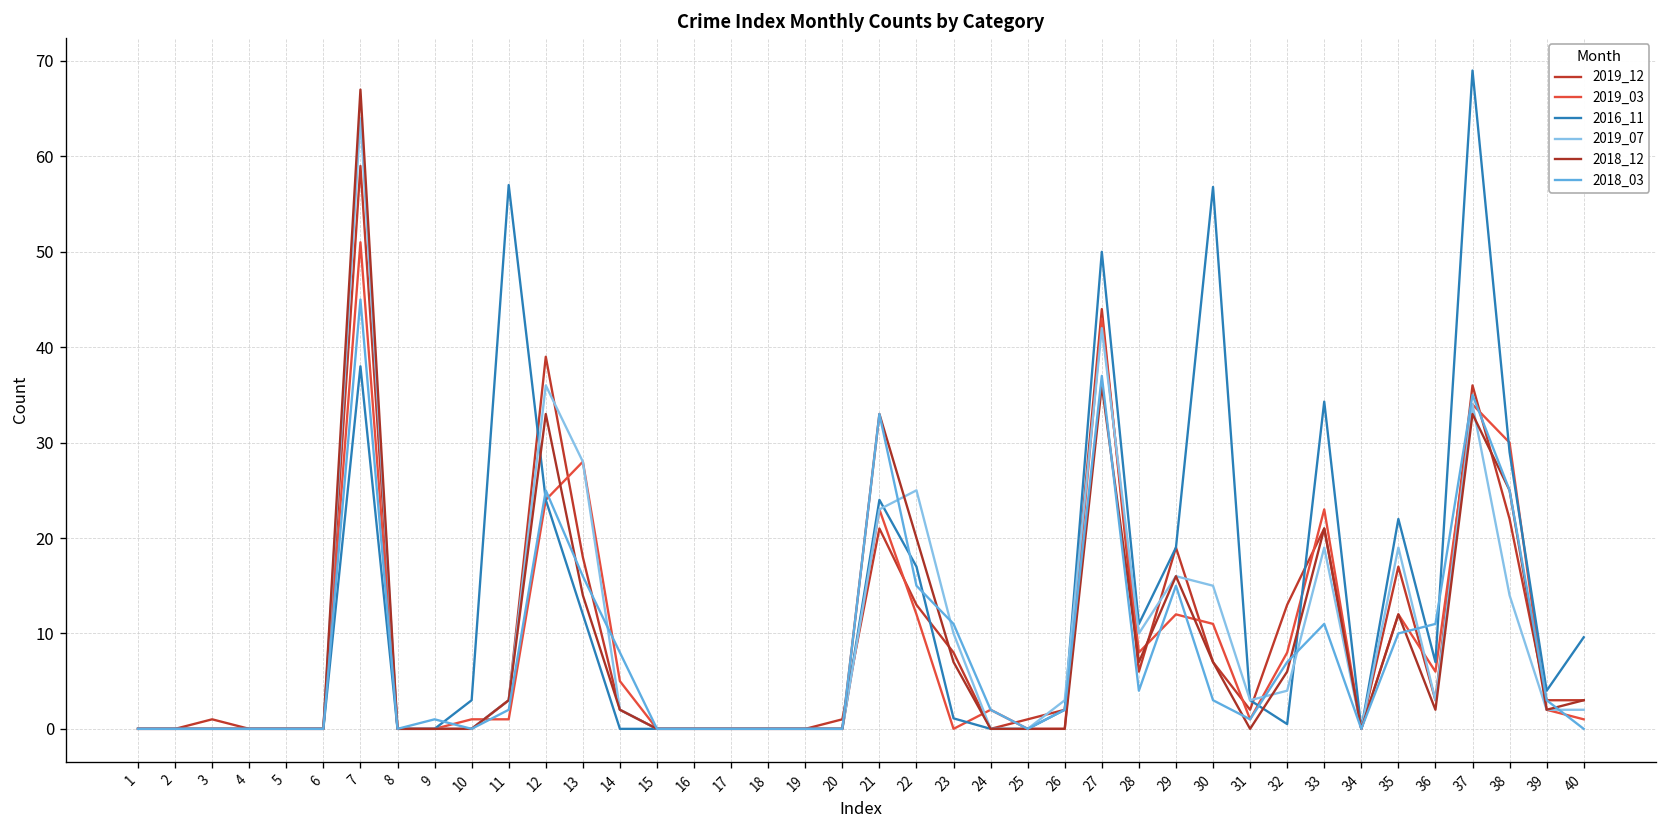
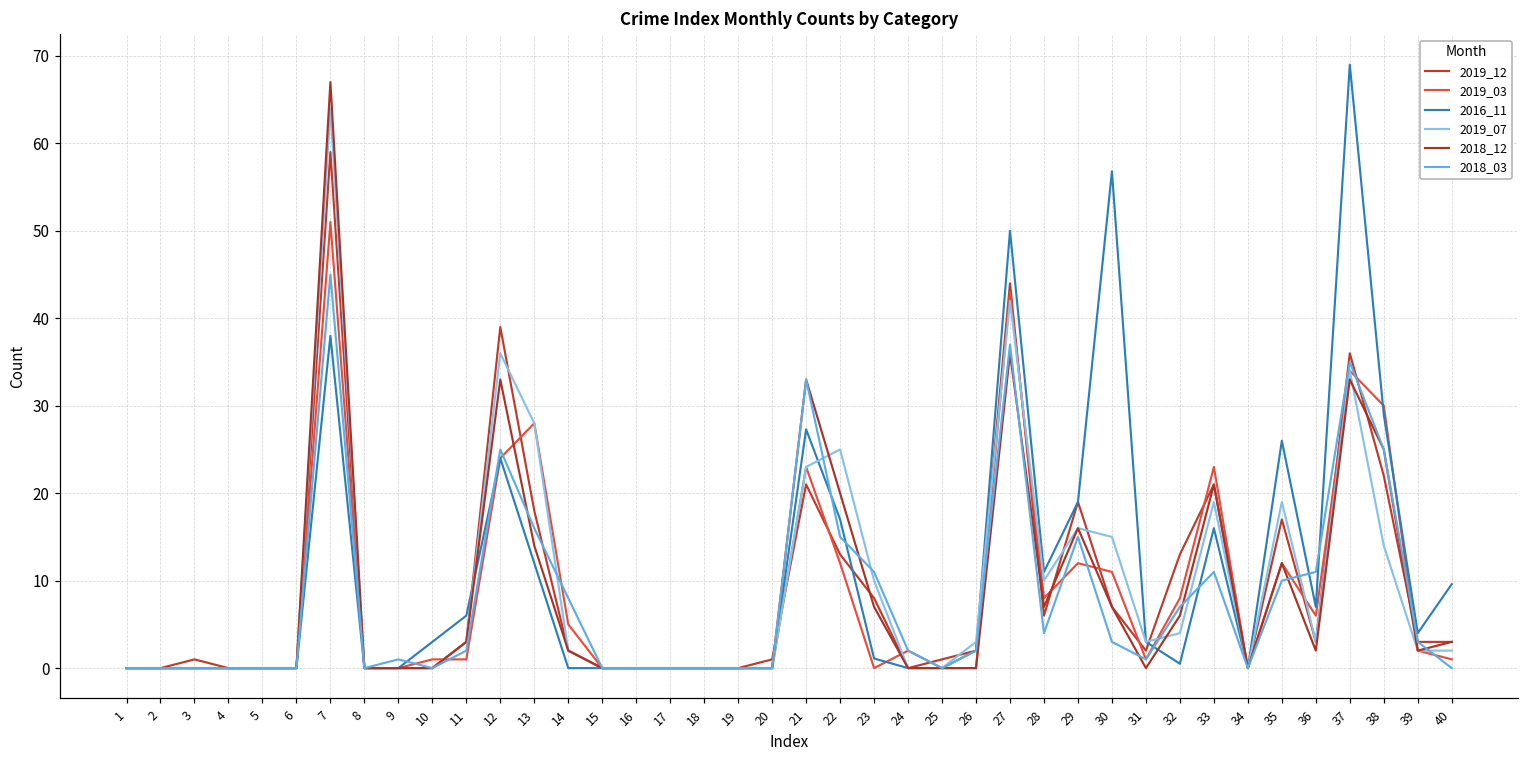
2016_11, 11: 57 -> 6
2016_11, 21: 24 -> 27
2016_11, 33: 34 -> 16
2016_11, 35: 22 -> 26
